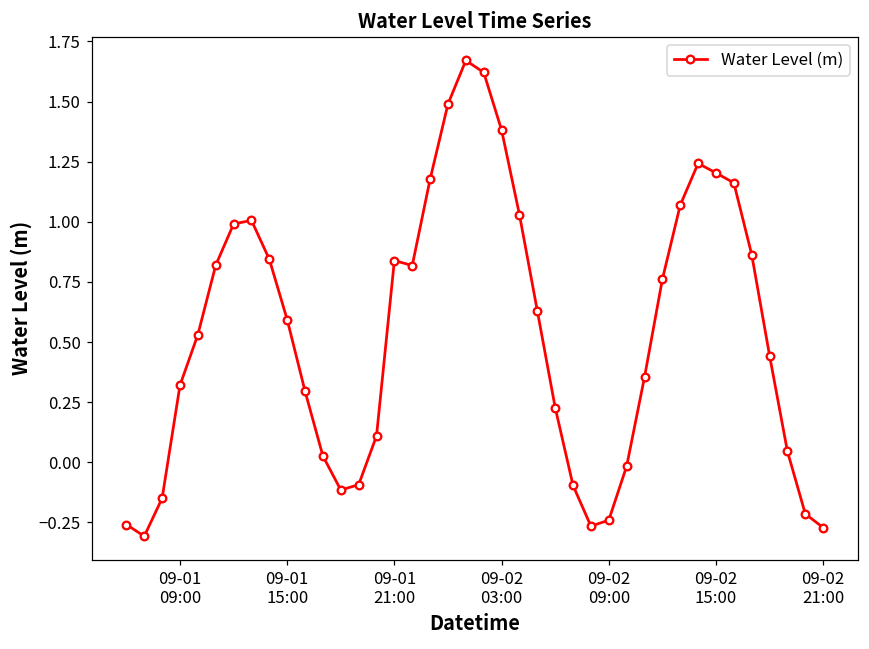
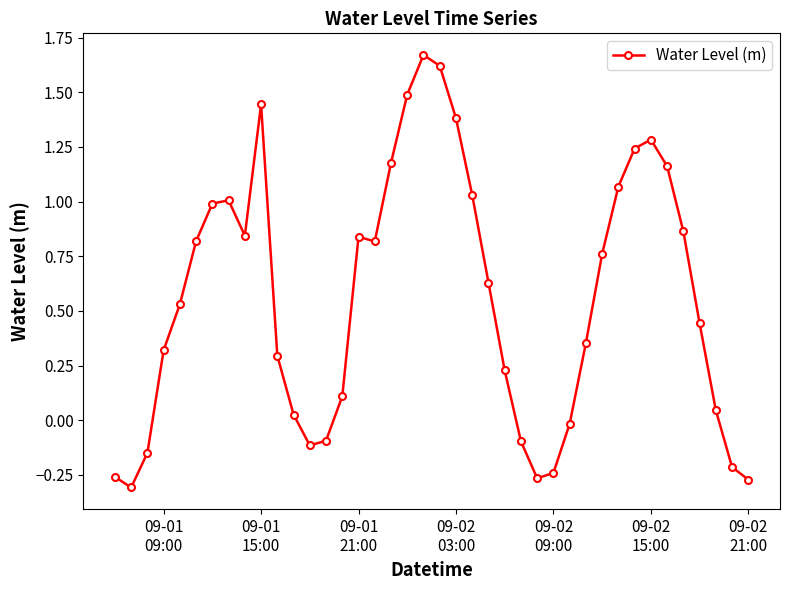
09-01 15:00: 0.59 -> 1.44
09-02 15:00: 1.20 -> 1.28
